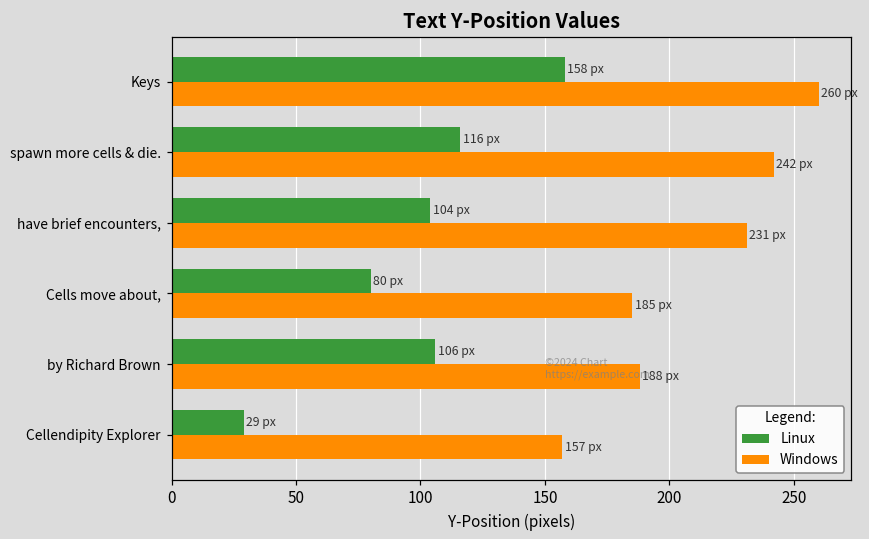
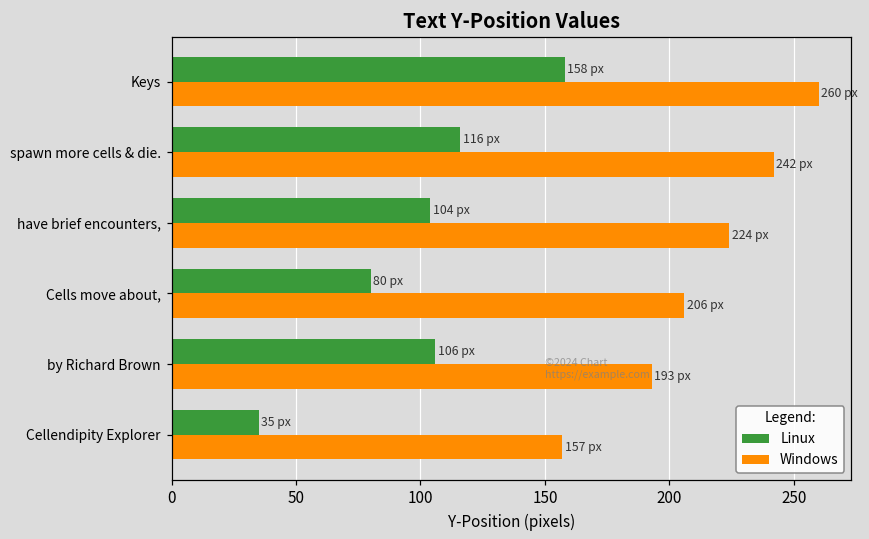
Windows, have brief encounters,: 231 -> 224
Windows, Cells move about,: 185 -> 206
Windows, by Richard Brown: 188 -> 193
Linux, Cellendipity Explorer: 29 -> 35
